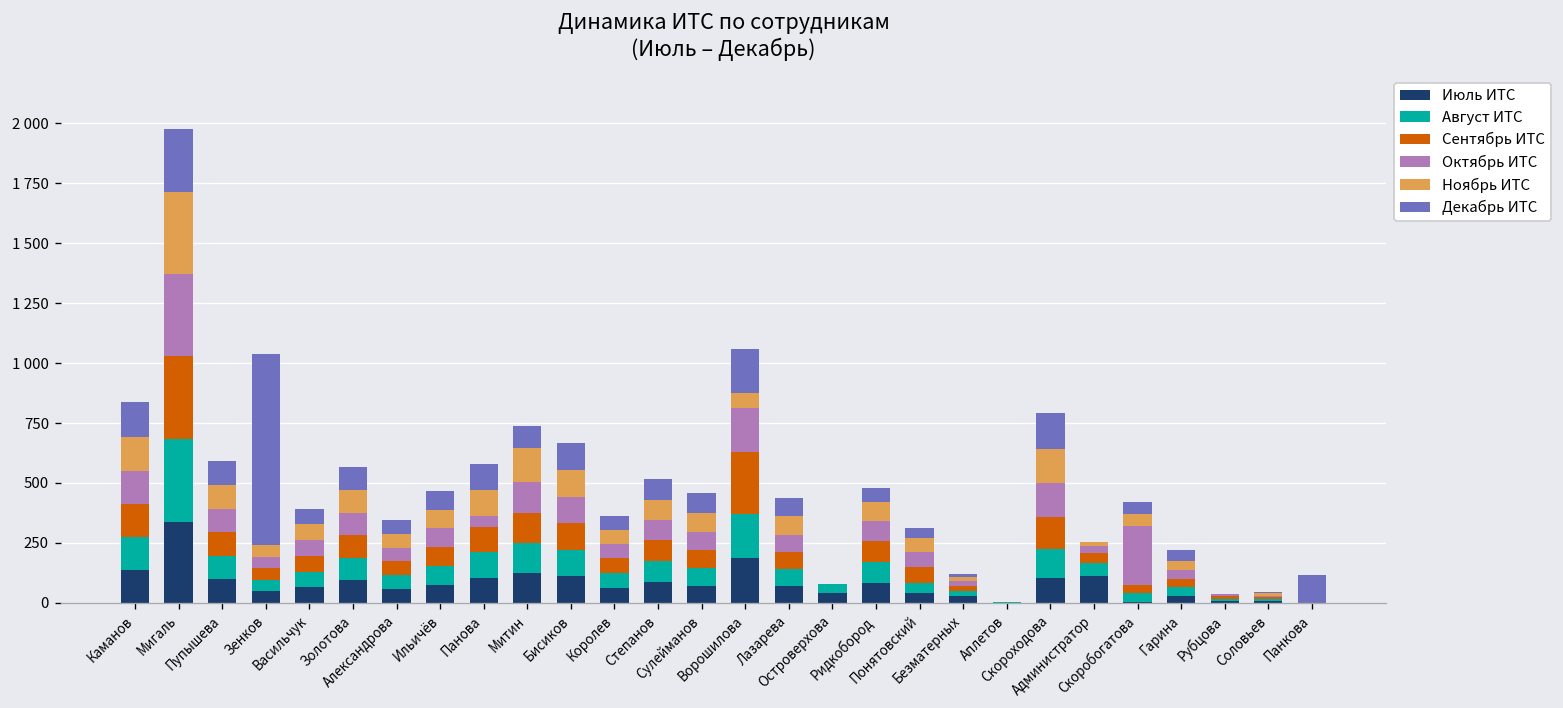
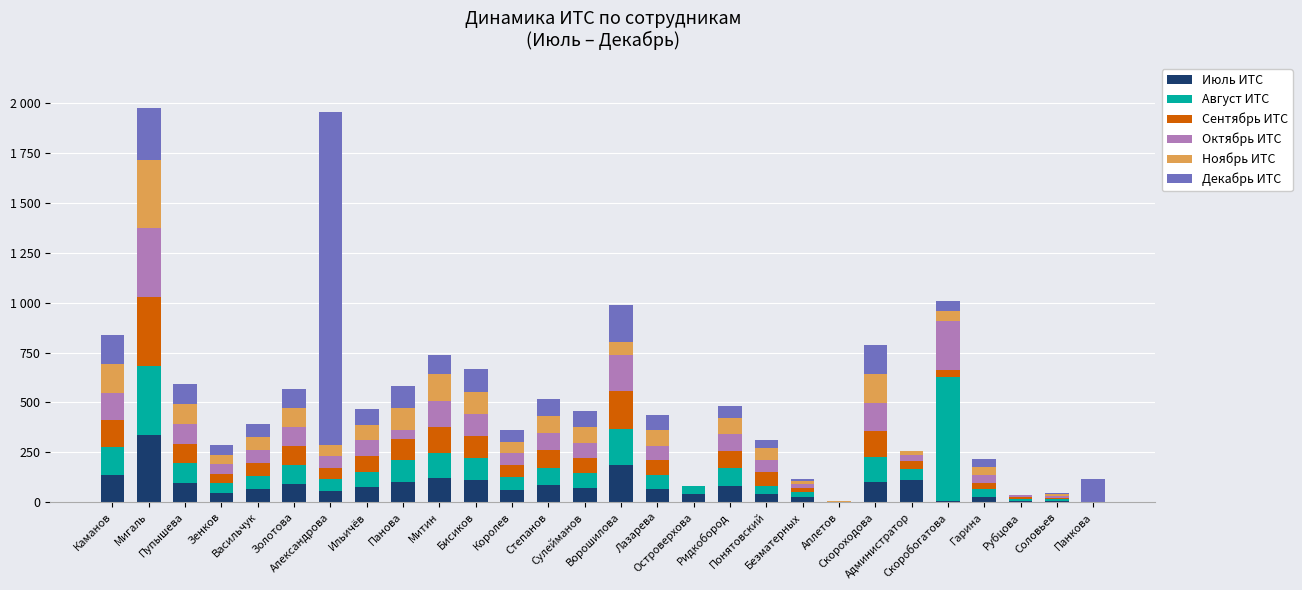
Декабрь ИТС, Зенков: 800 -> 50
Декабрь ИТС, Александрова: 60 -> 1670
Сентябрь ИТС, Ворошилова: 260 -> 190
Август ИТС, Скоробогатова: 30 -> 620
